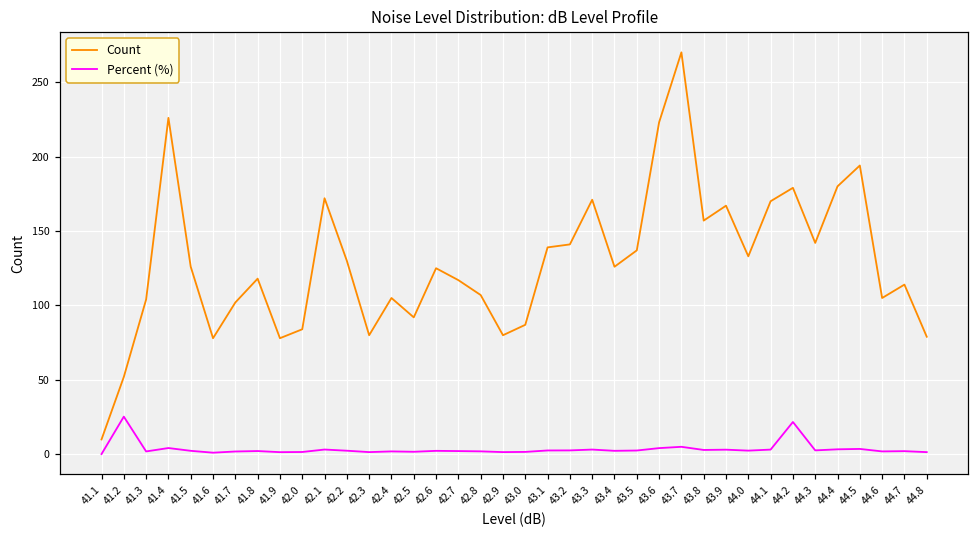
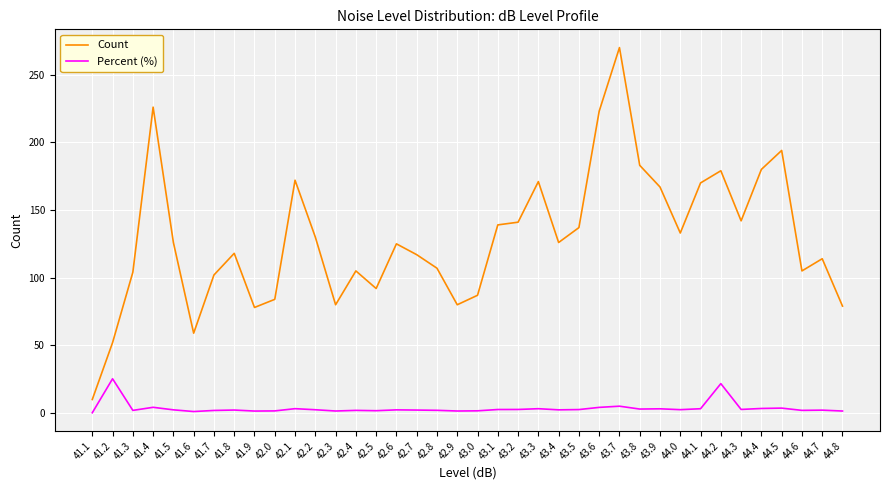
Count, 41.6: 78 -> 59
Count, 43.8: 157 -> 183
